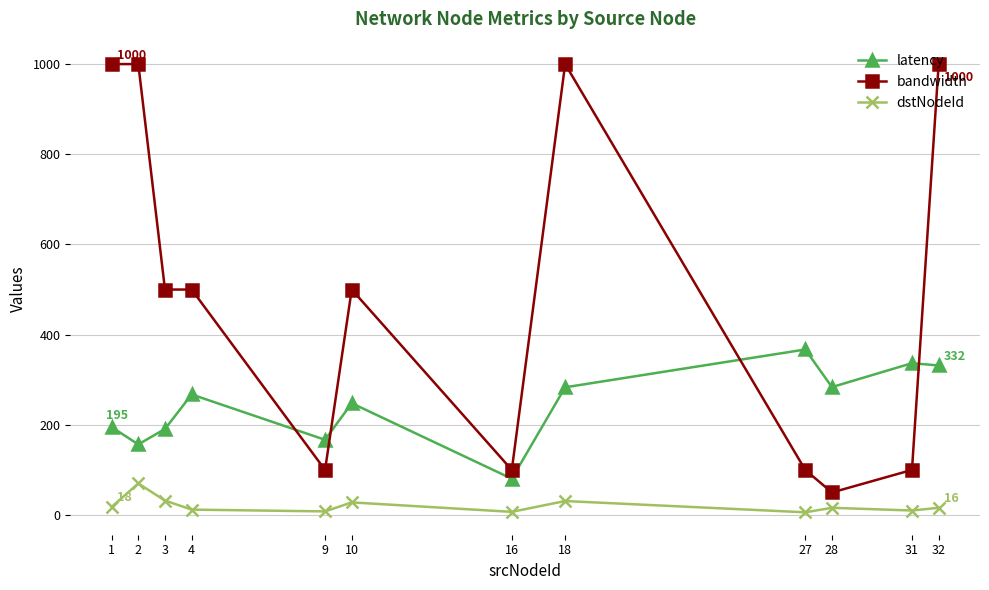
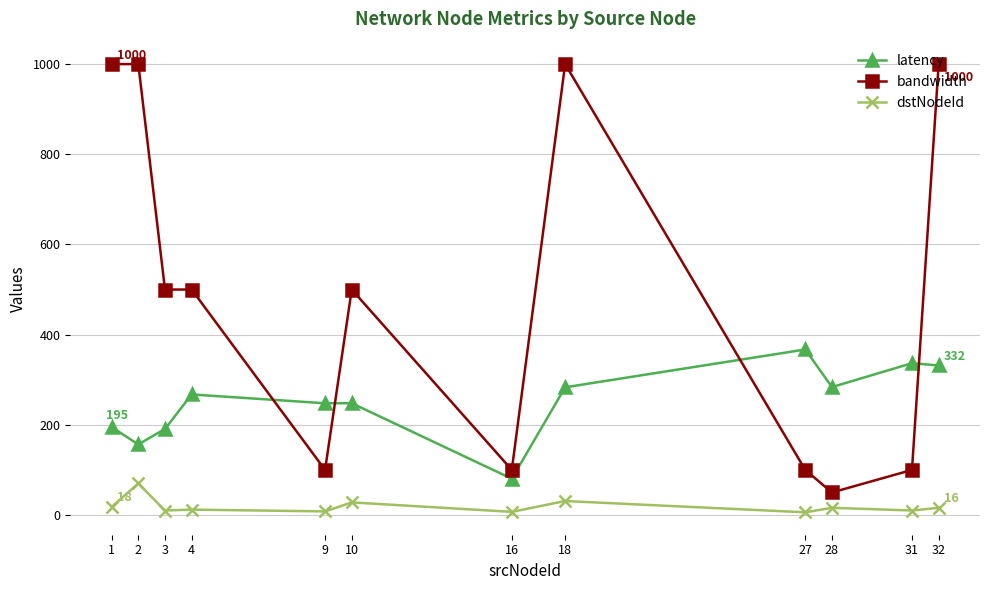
dstNodeId, 3: 30 -> 10
latency, 9: 170 -> 250
